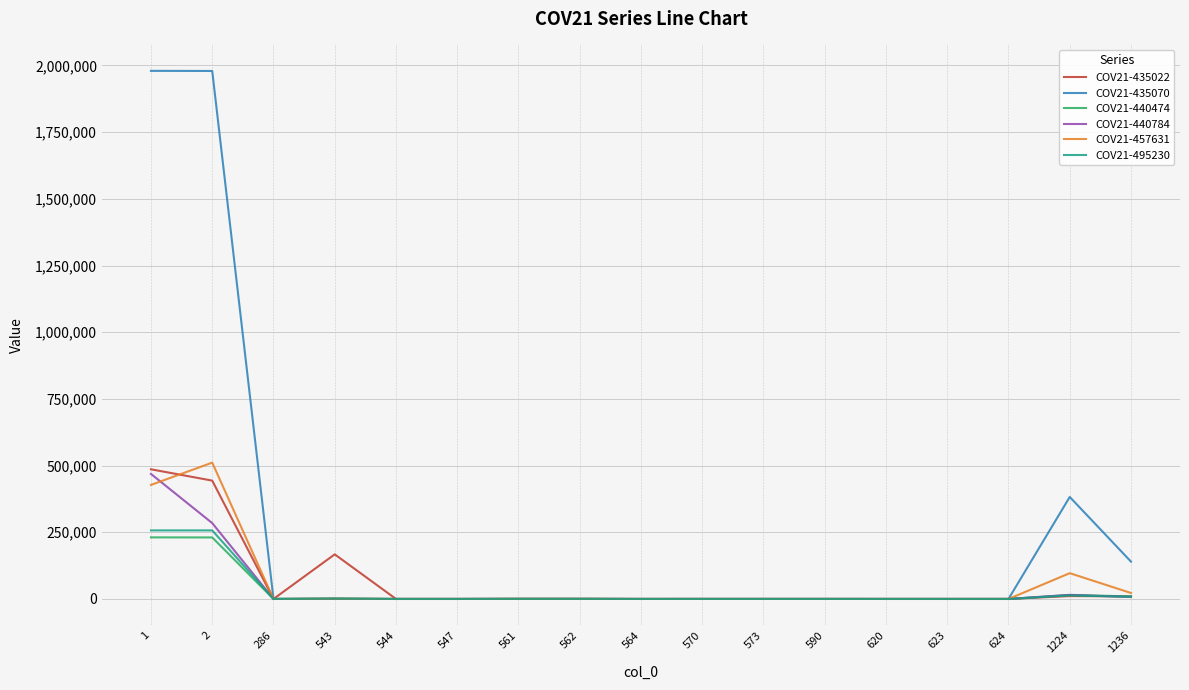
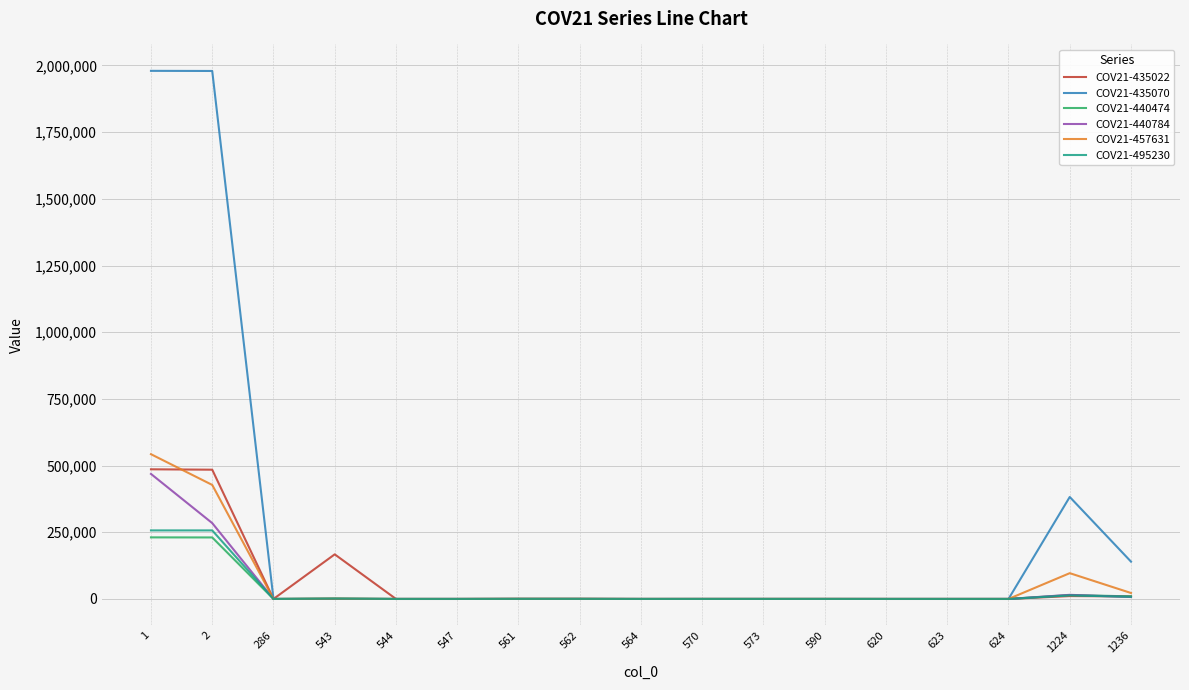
COV21-457631, 1: 430,000 -> 540,000
COV21-435022, 2: 440,000 -> 480,000
COV21-457631, 2: 510,000 -> 430,000
